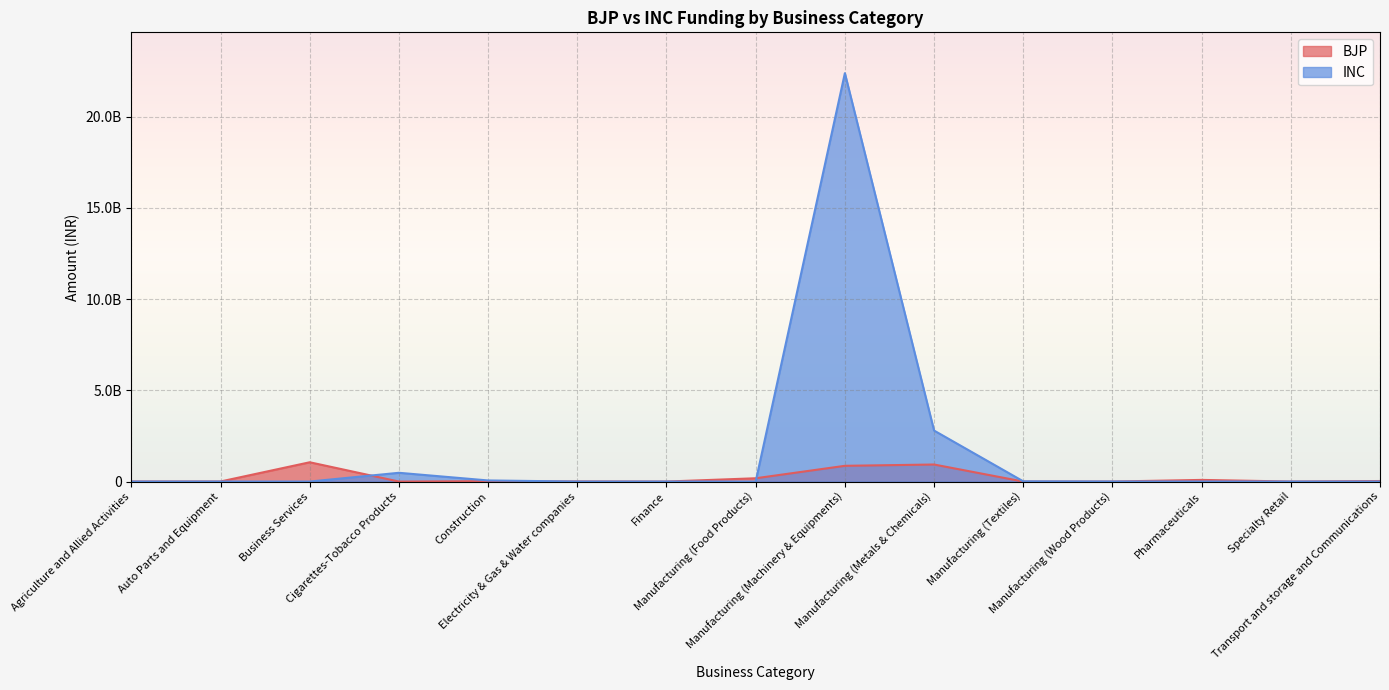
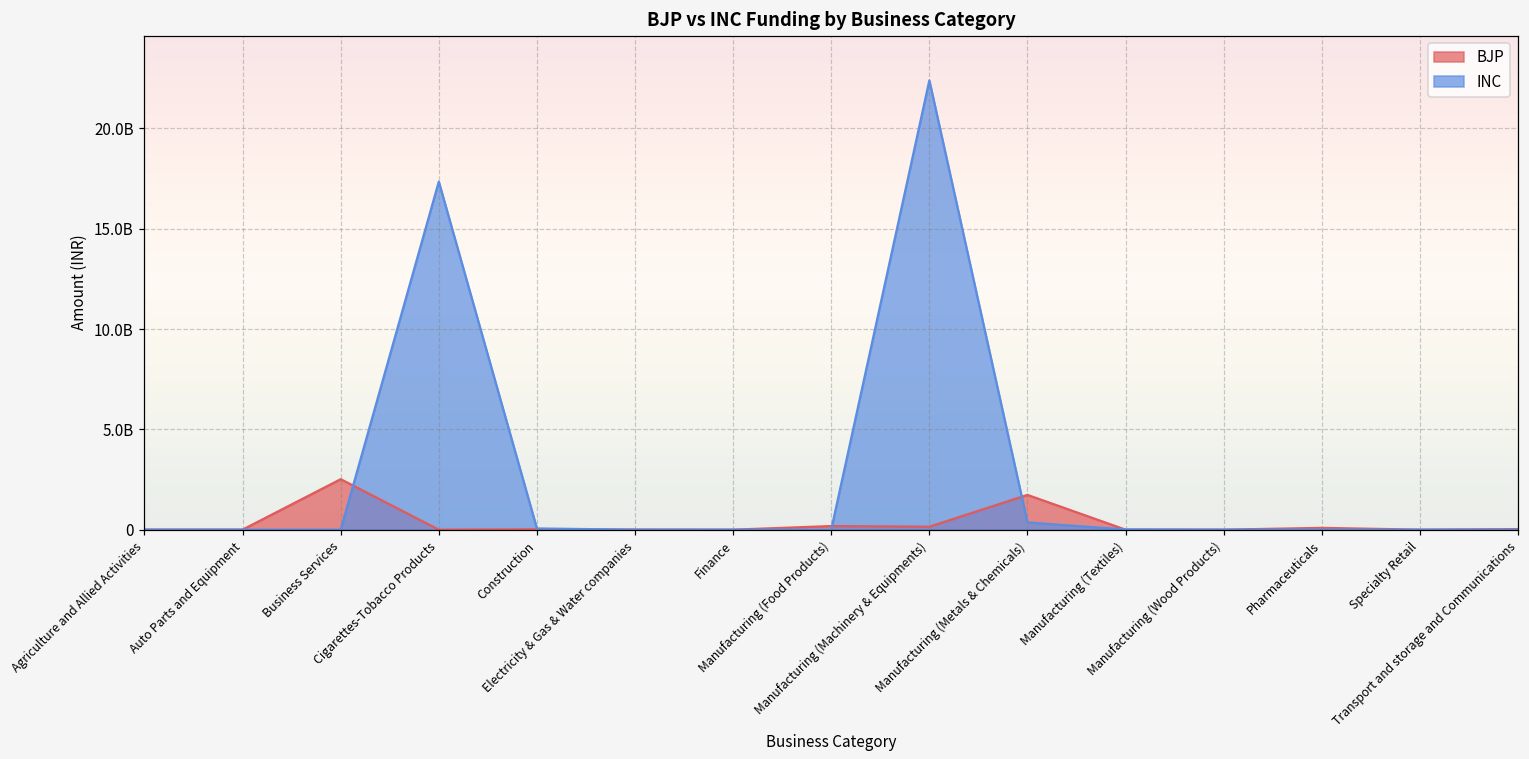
BJP, Business Services: 1100000000 -> 2500000000
INC, Cigarettes-Tobacco Products: 500000000 -> 17300000000
BJP, Manufacturing (Machinery & Equipments): 900000000 -> 100000000
BJP, Manufacturing (Metals & Chemicals): 900000000 -> 1700000000
INC, Manufacturing (Metals & Chemicals): 2800000000 -> 400000000
